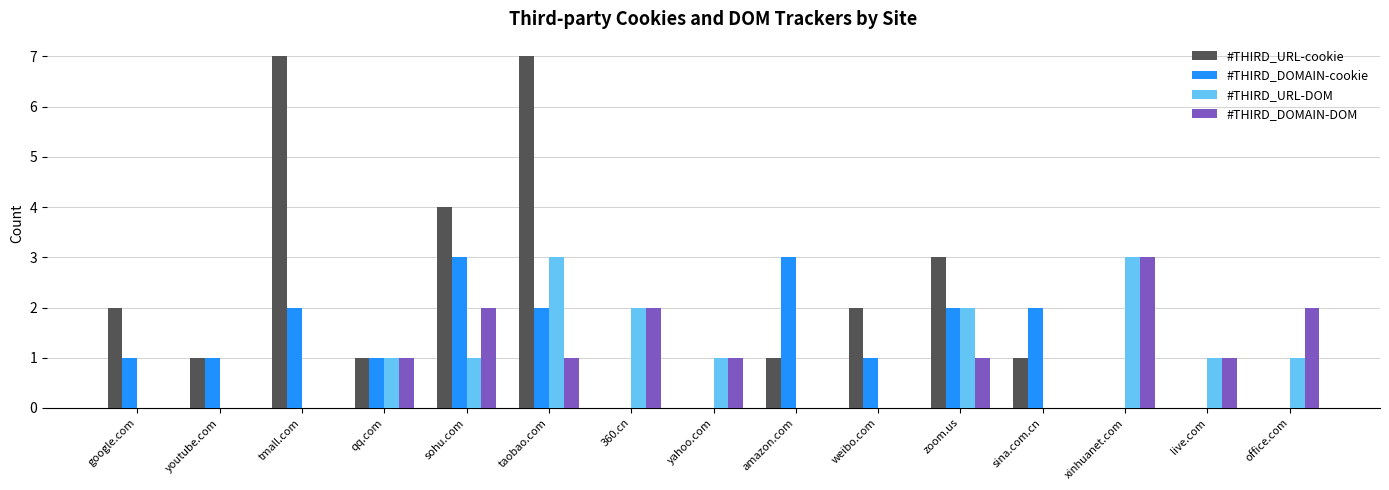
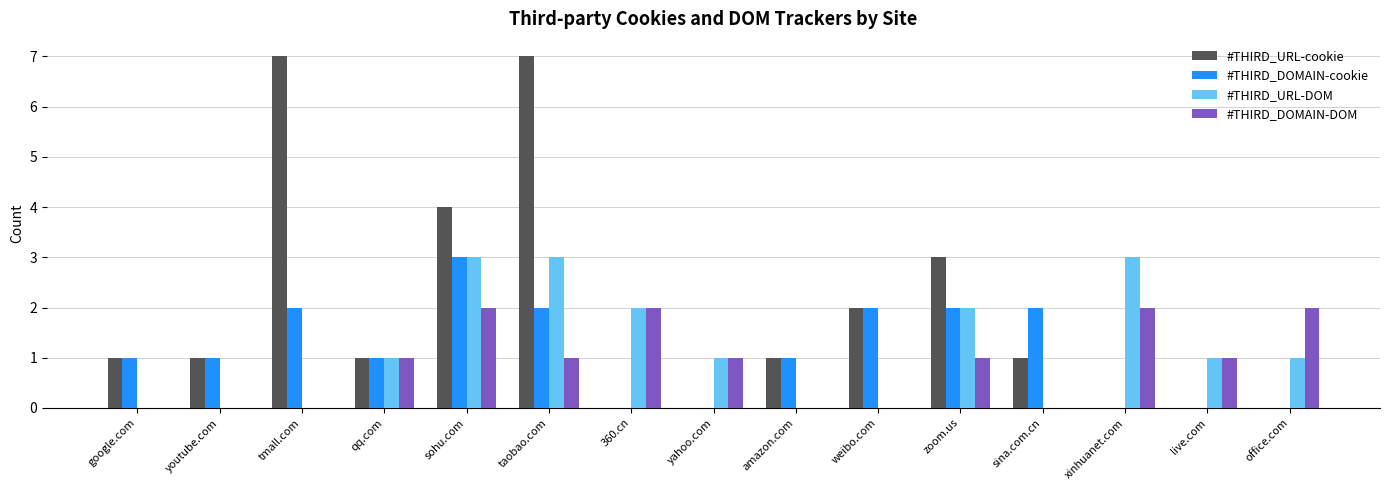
#THIRD_URL-cookie, google.com: 2 -> 1
#THIRD_URL-DOM, sohu.com: 1 -> 3
#THIRD_DOMAIN-cookie, amazon.com: 3 -> 1
#THIRD_DOMAIN-cookie, weibo.com: 1 -> 2
#THIRD_DOMAIN-DOM, xinhuanet.com: 3 -> 2
